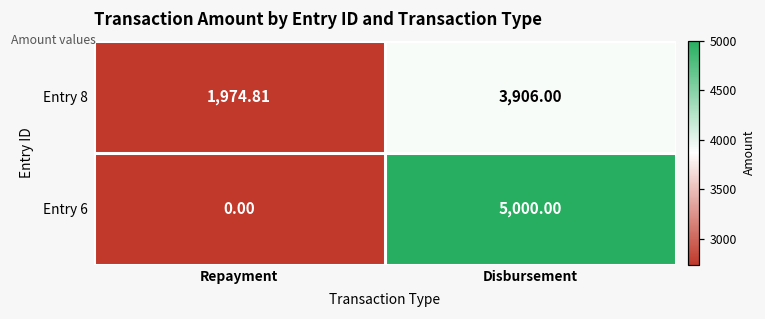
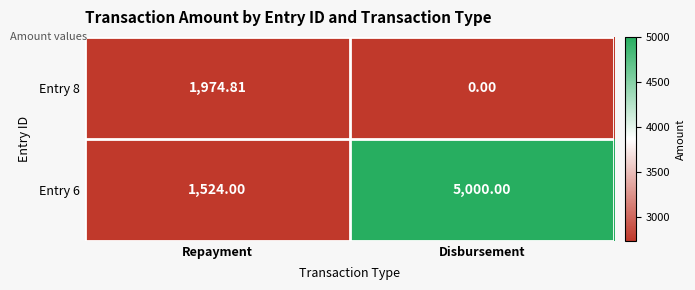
Entry 8, Disbursement: 3,906.00 -> 0.00
Entry 6, Repayment: 0.00 -> 1,524.00
